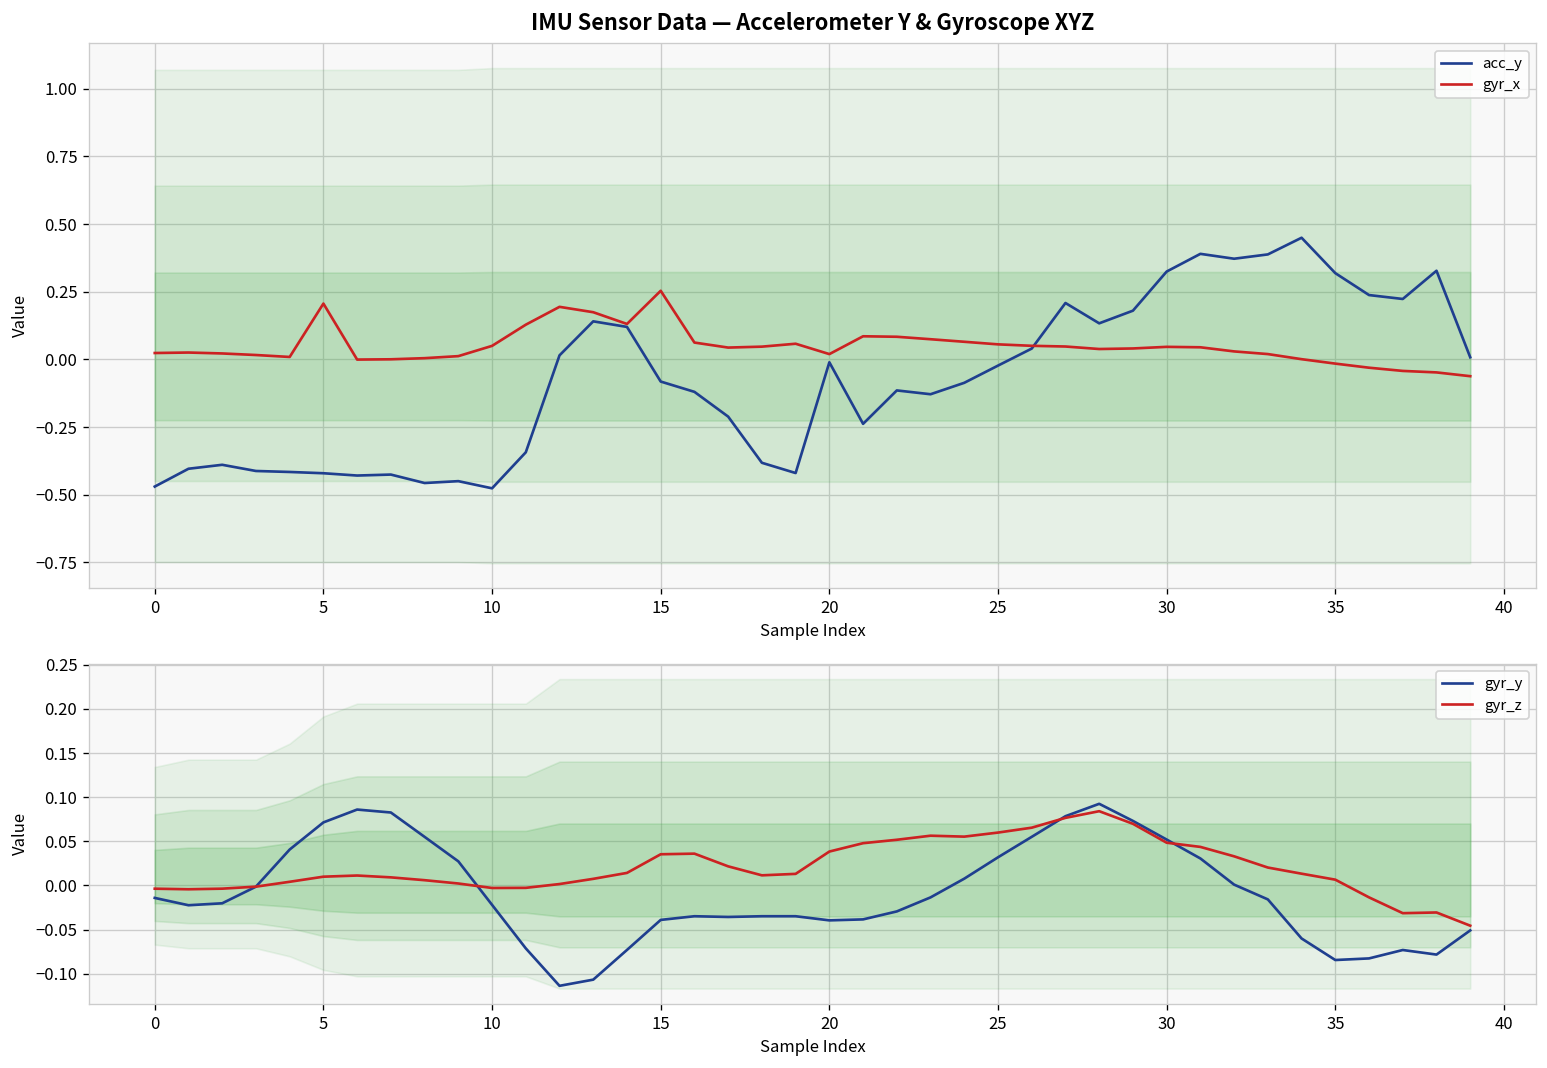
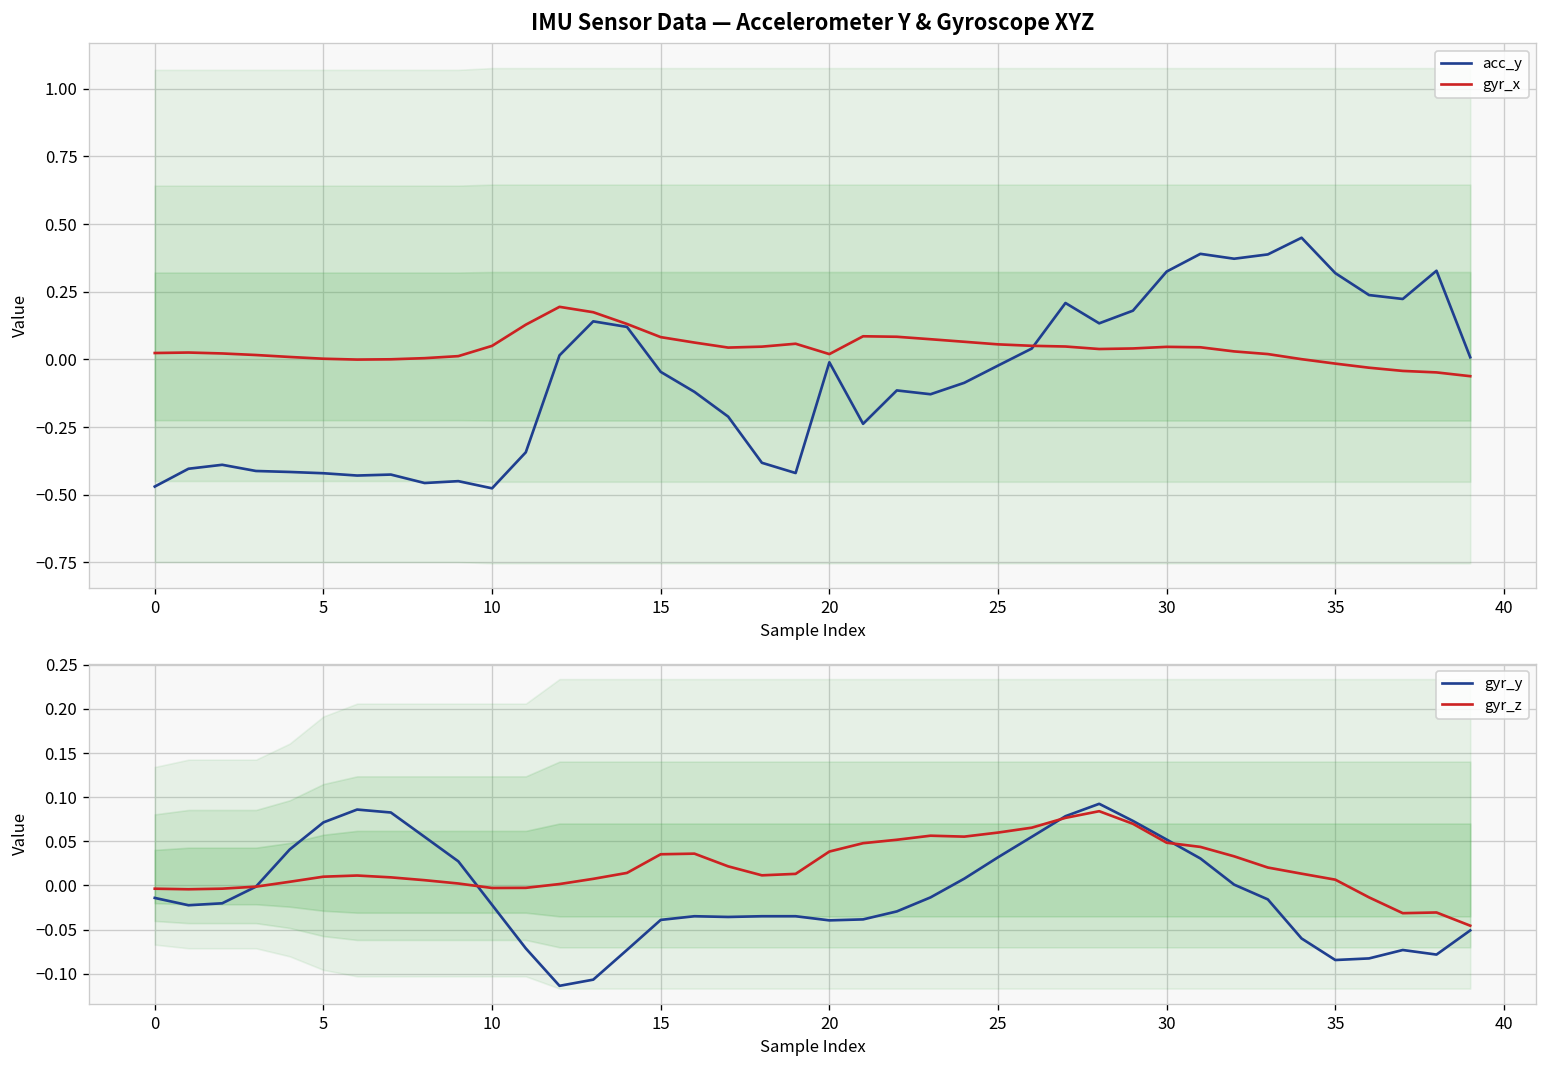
IMU Sensor Data — Accelerometer Y & Gyroscope XYZ, gyr_x, 5: 0.21 -> 0.00
IMU Sensor Data — Accelerometer Y & Gyroscope XYZ, acc_y, 15: -0.08 -> -0.05
IMU Sensor Data — Accelerometer Y & Gyroscope XYZ, gyr_x, 15: 0.25 -> 0.08
